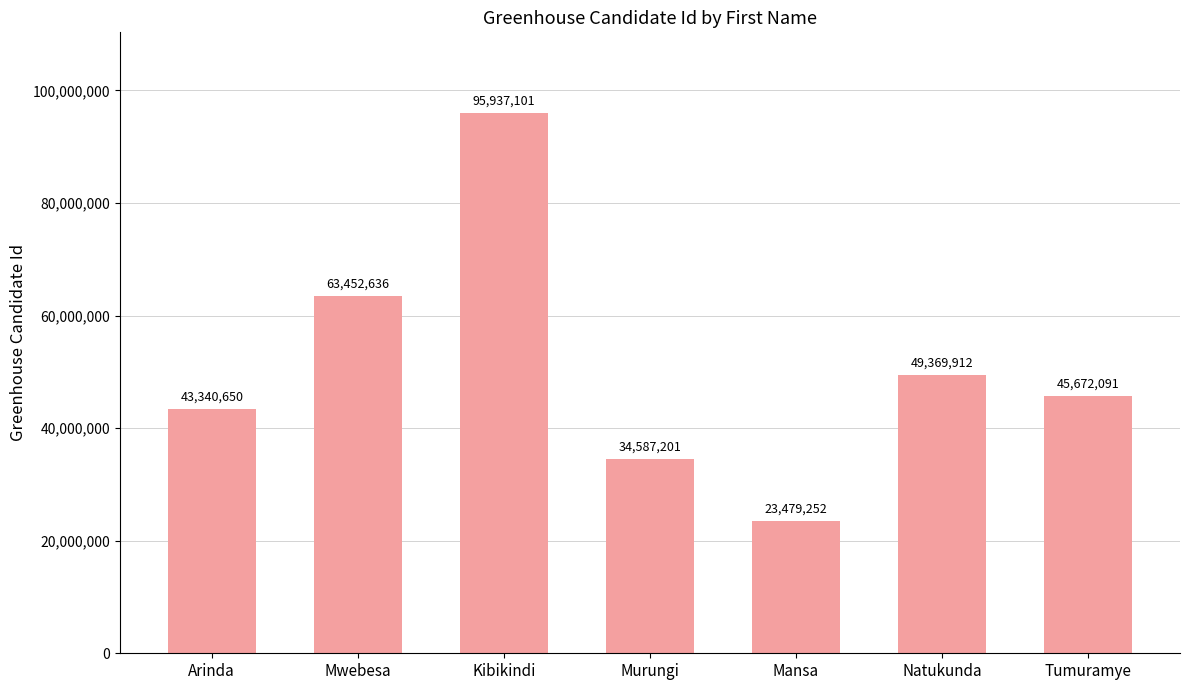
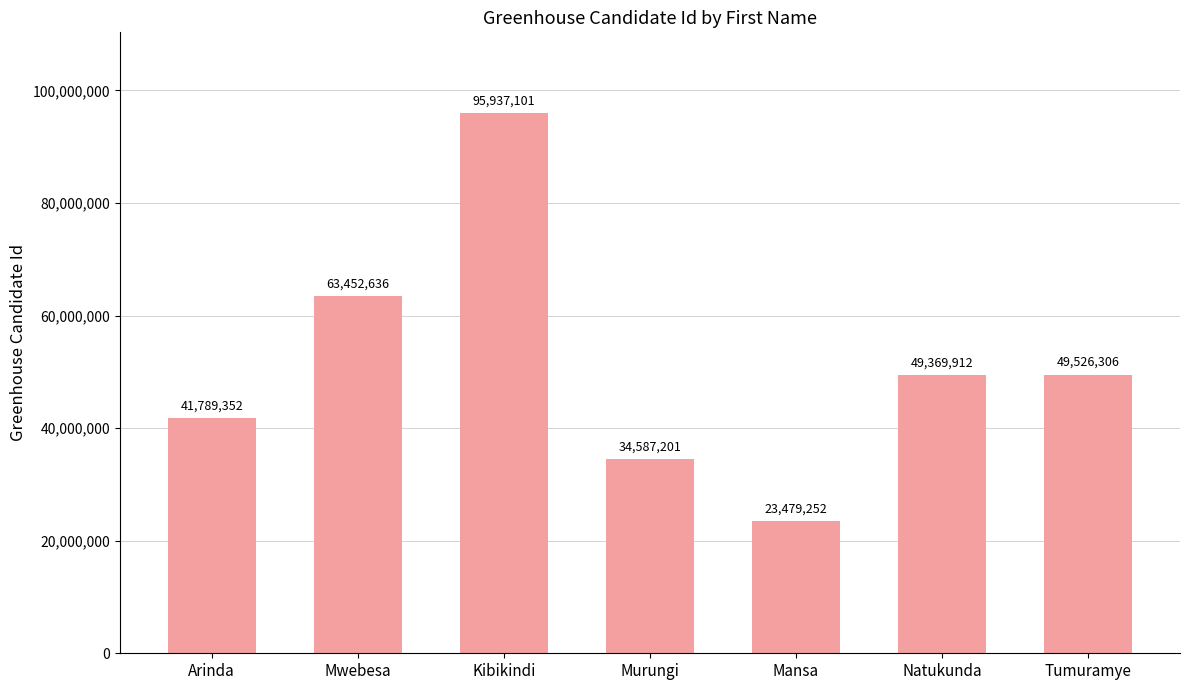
Arinda: 43,340,650 -> 41,789,352
Tumuramye: 45,672,091 -> 49,526,306
